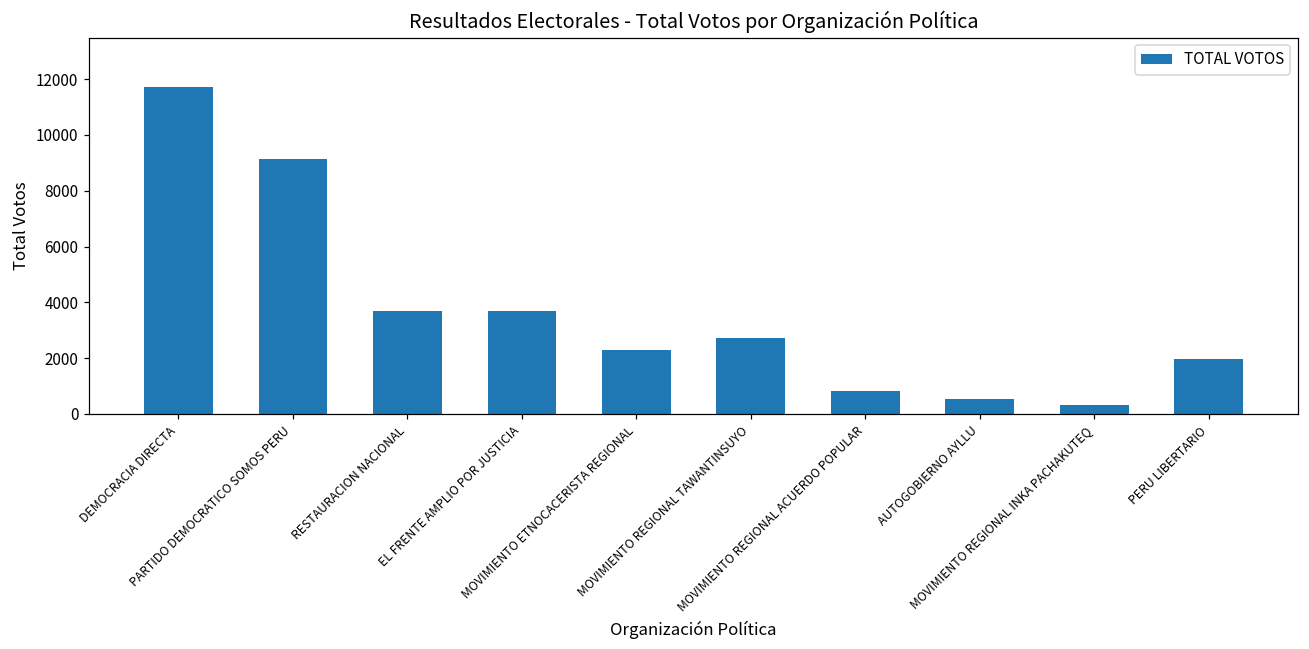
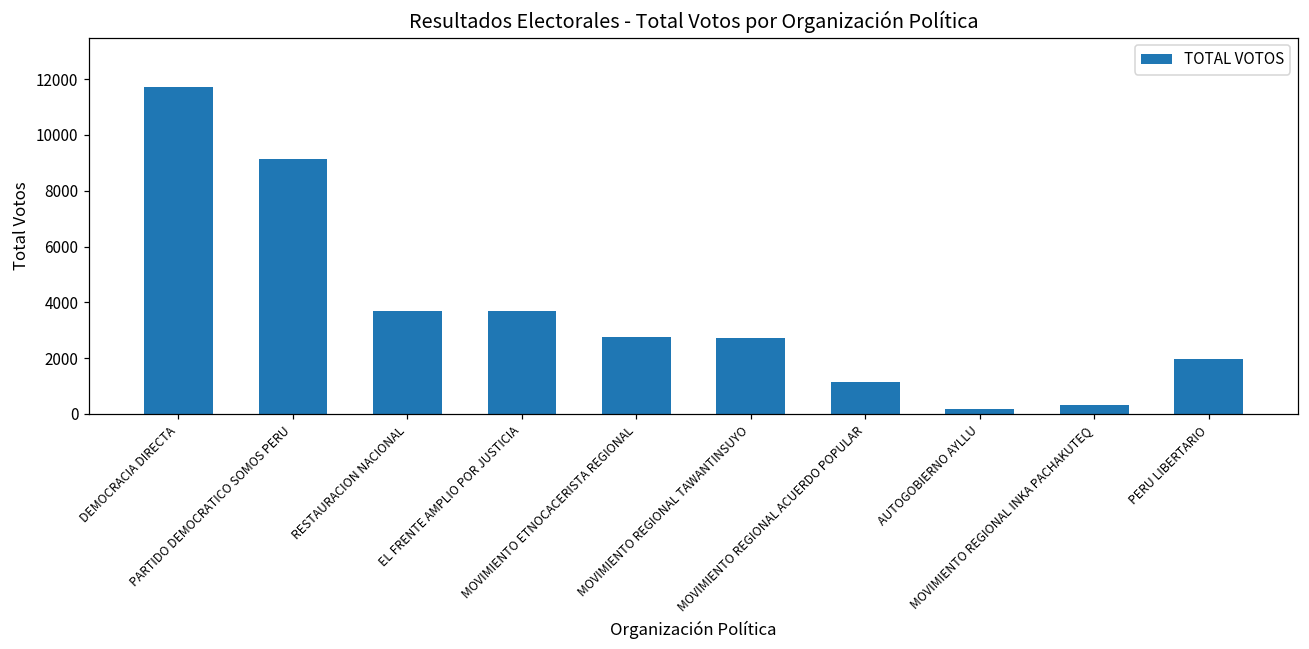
MOVIMIENTO ETNOCACERISTA REGIONAL: 2300 -> 2800
MOVIMIENTO REGIONAL ACUERDO POPULAR: 800 -> 1100
AUTOGOBIERNO AYLLU: 500 -> 200
